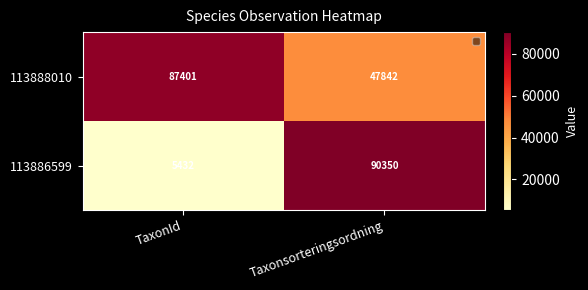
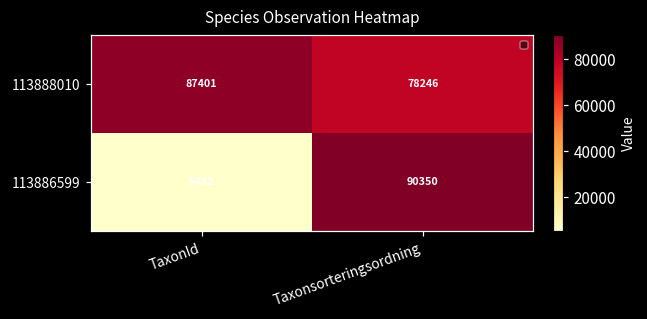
113888010, Taxonsorteringsordning: 47842 -> 78246
